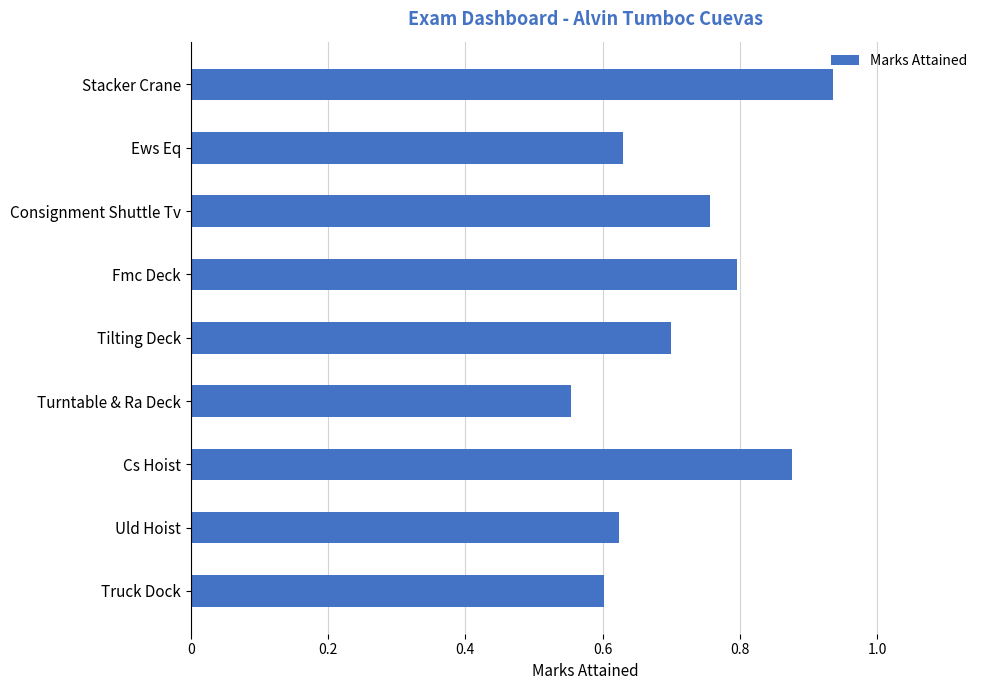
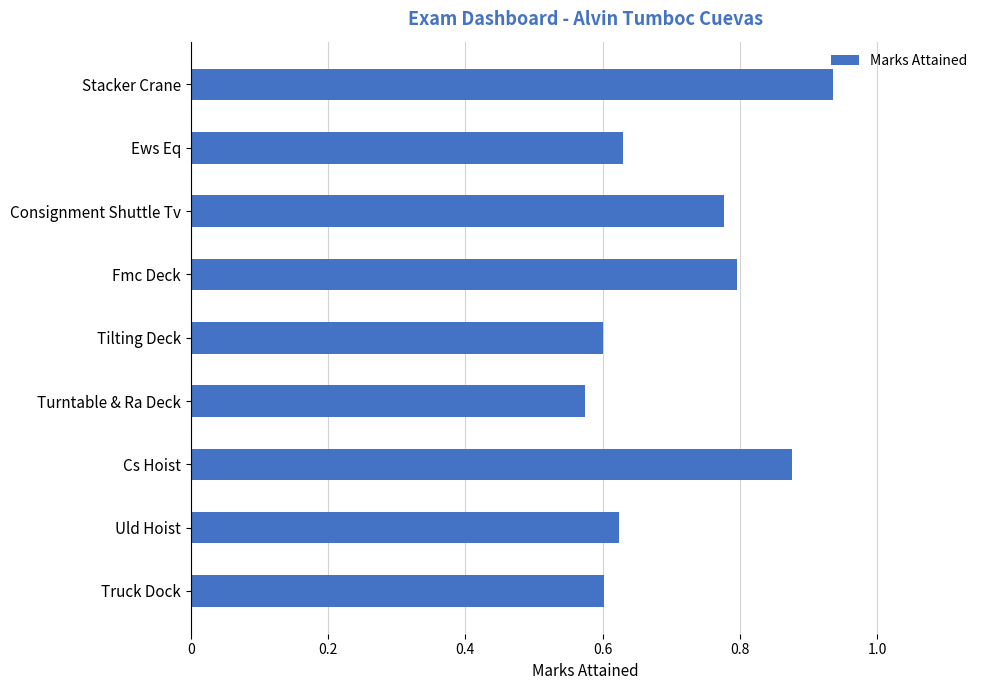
Consignment Shuttle Tv: 0.76 -> 0.78
Tilting Deck: 0.7 -> 0.6
Turntable & Ra Deck: 0.55 -> 0.58
